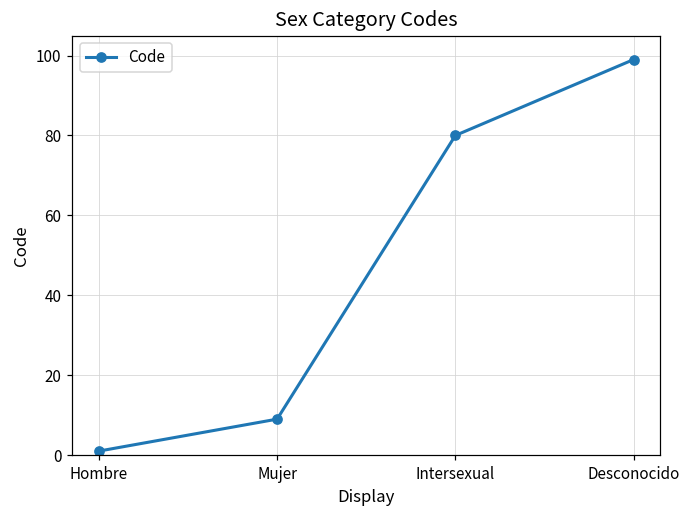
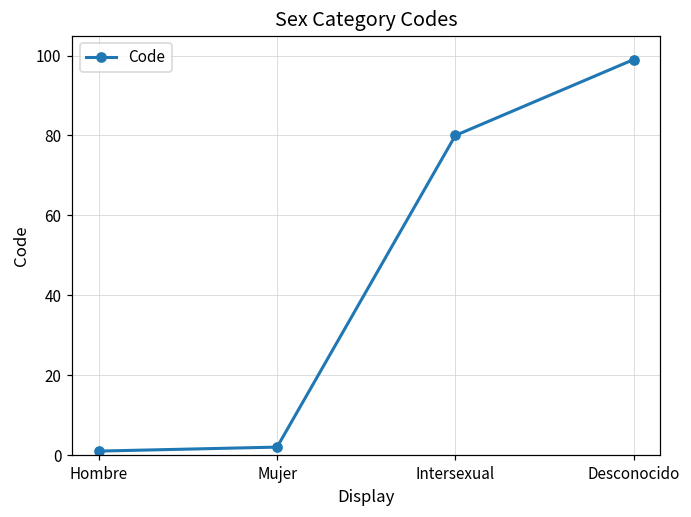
Mujer: 9 -> 2
